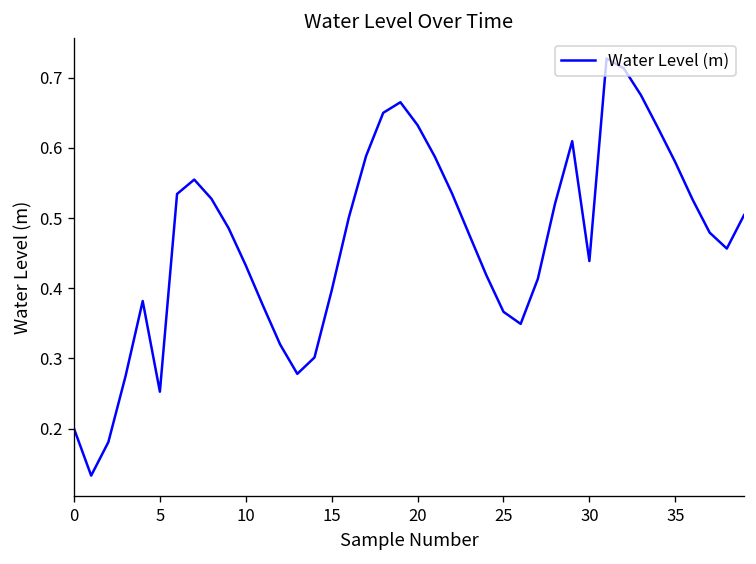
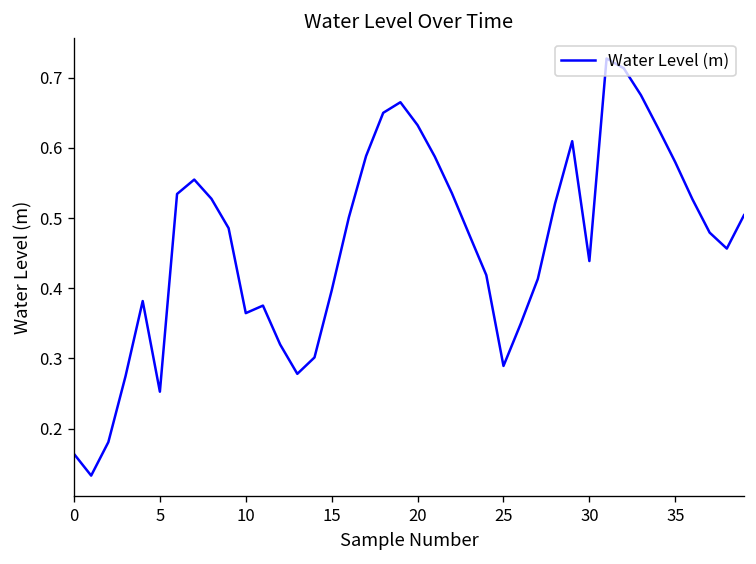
0: 0.20 -> 0.16
10: 0.43 -> 0.36
25: 0.37 -> 0.29
